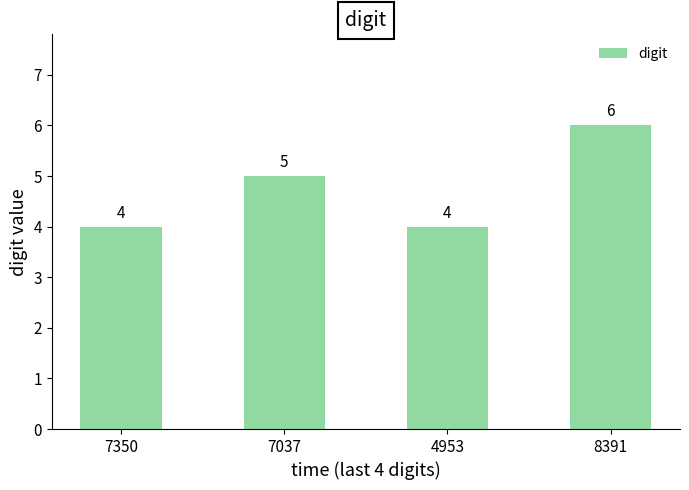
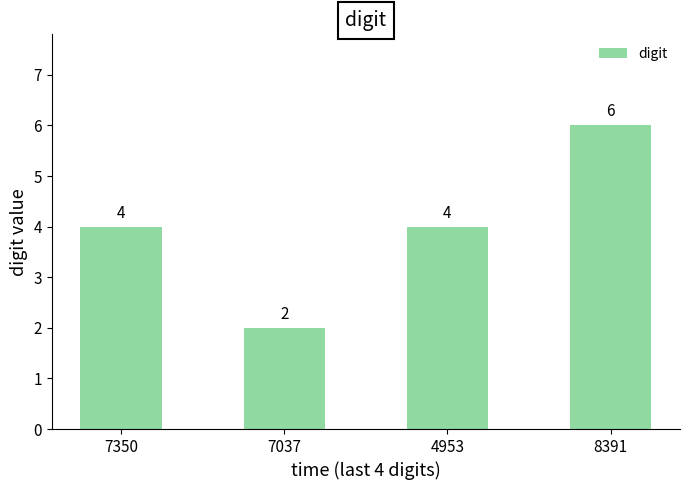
7037: 5 -> 2
